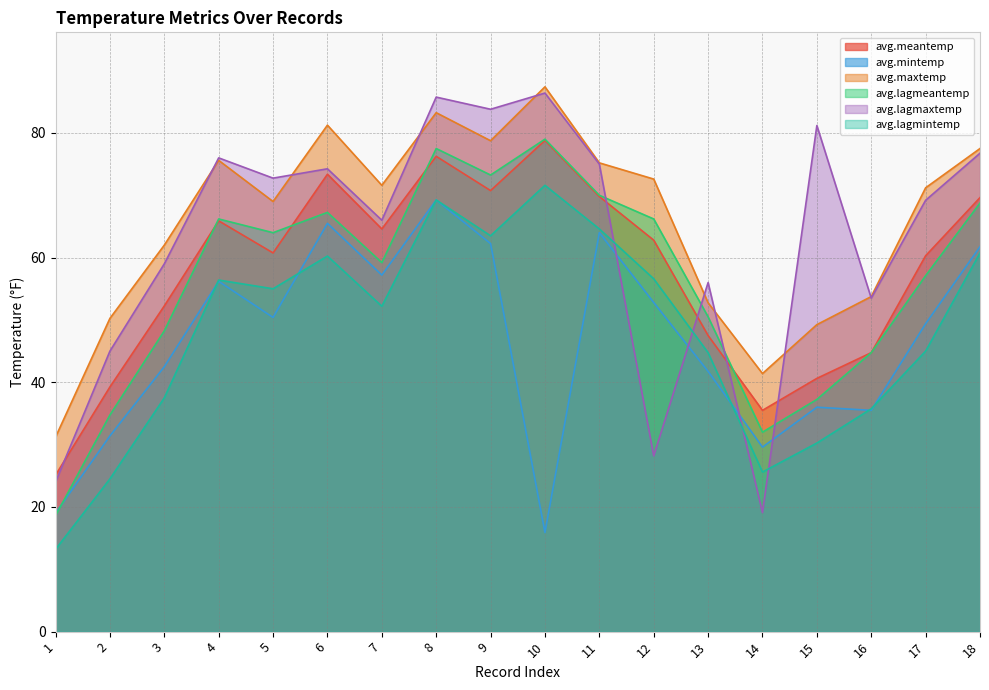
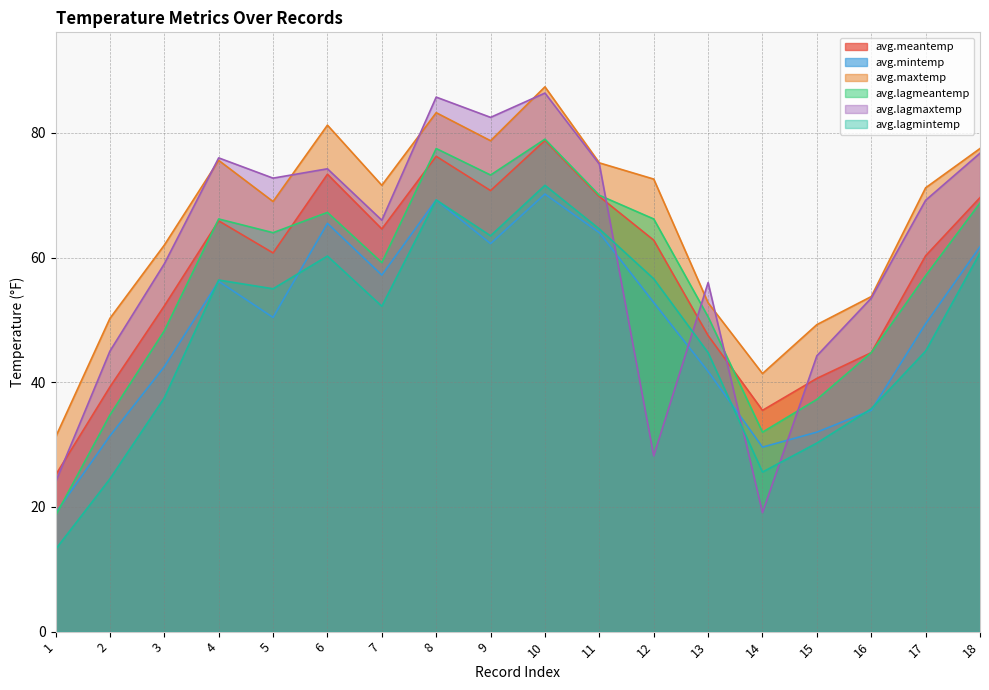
avg.lagmaxtemp, 9: 84 -> 83
avg.mintemp, 10: 16 -> 70
avg.mintemp, 15: 36 -> 32
avg.lagmaxtemp, 15: 81 -> 44
